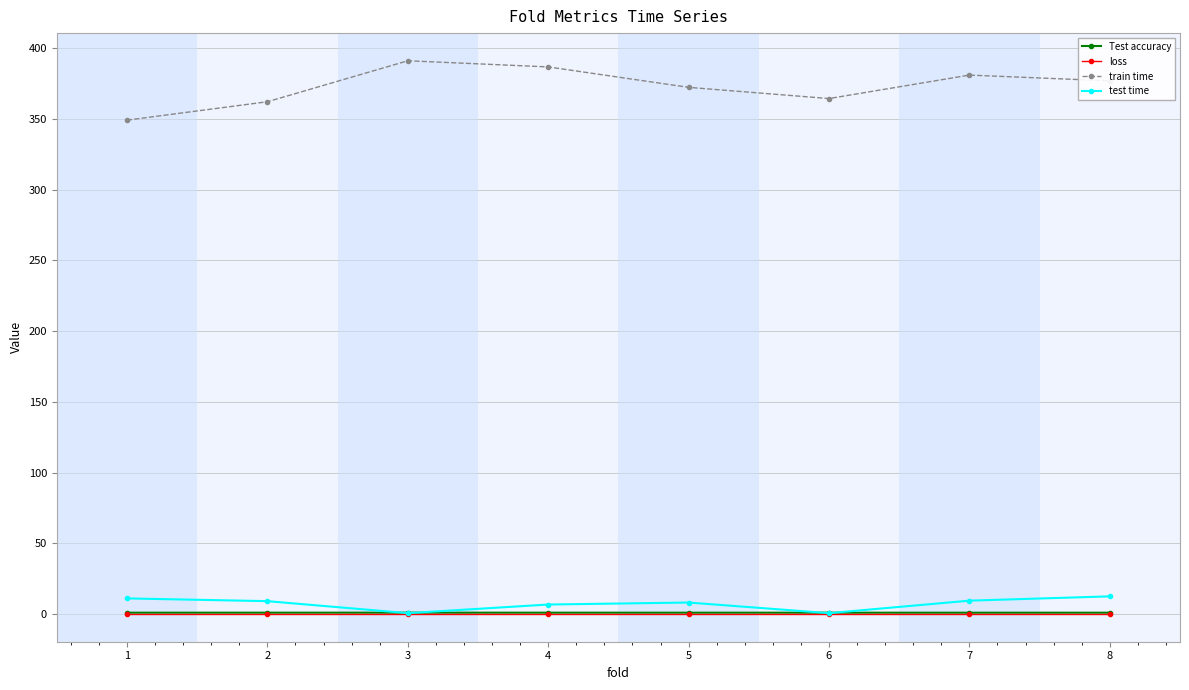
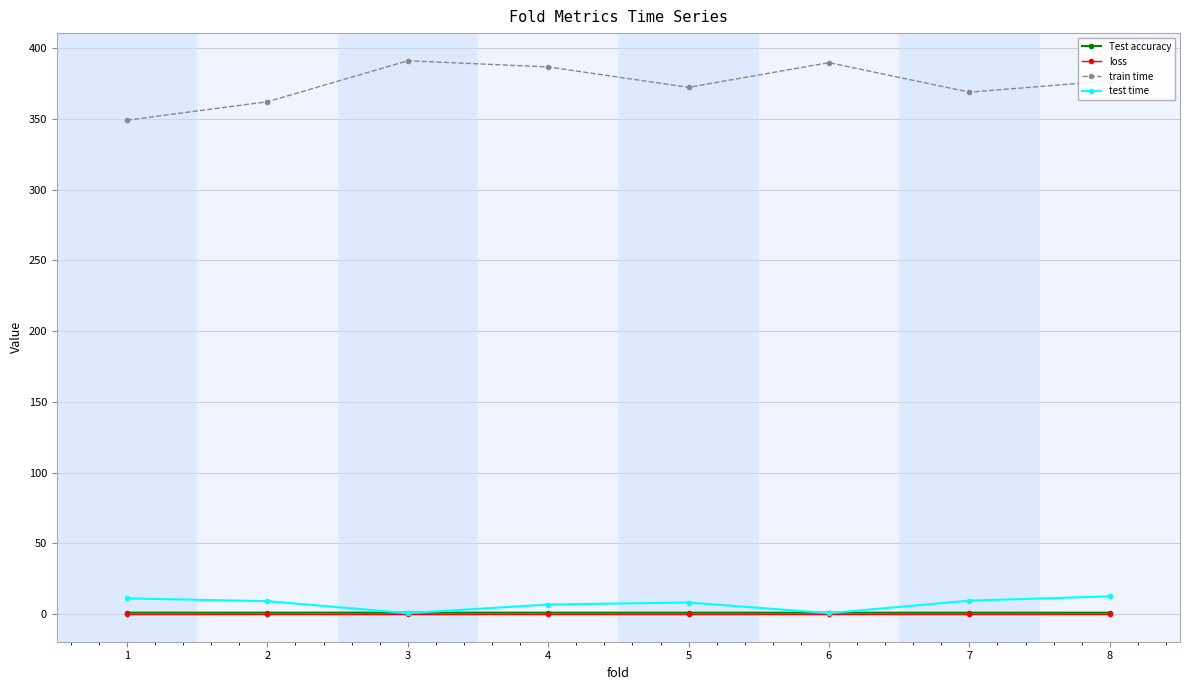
train time, 6: 364 -> 390
train time, 7: 381 -> 369
